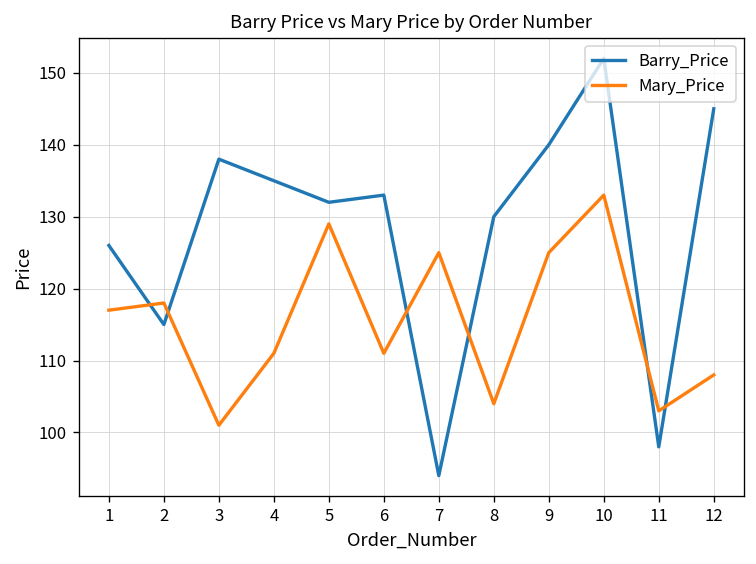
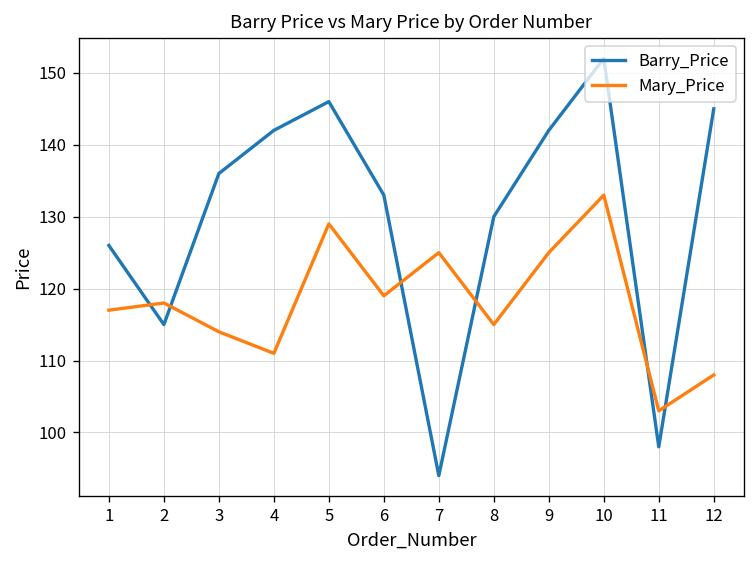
Barry_Price, 3: 138 -> 136
Mary_Price, 3: 101 -> 114
Barry_Price, 4: 135 -> 142
Barry_Price, 5: 132 -> 146
Mary_Price, 6: 111 -> 119
Mary_Price, 8: 104 -> 115
Barry_Price, 9: 140 -> 142
